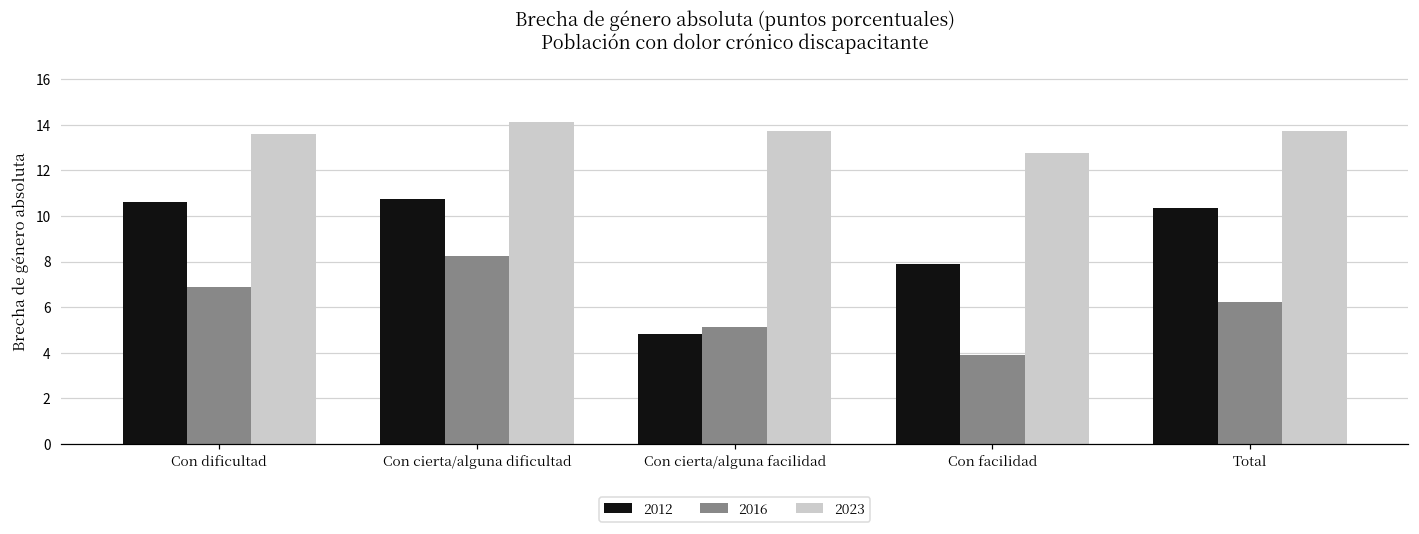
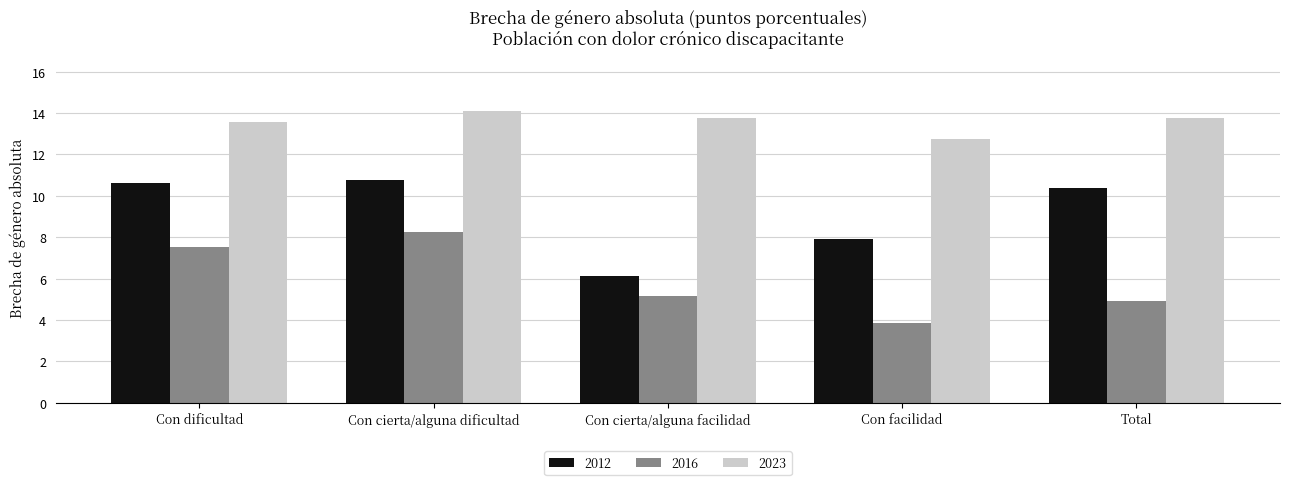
2016, Con dificultad: 6.9 -> 7.5
2012, Con cierta/alguna facilidad: 4.8 -> 6.1
2016, Total: 6.2 -> 4.9
